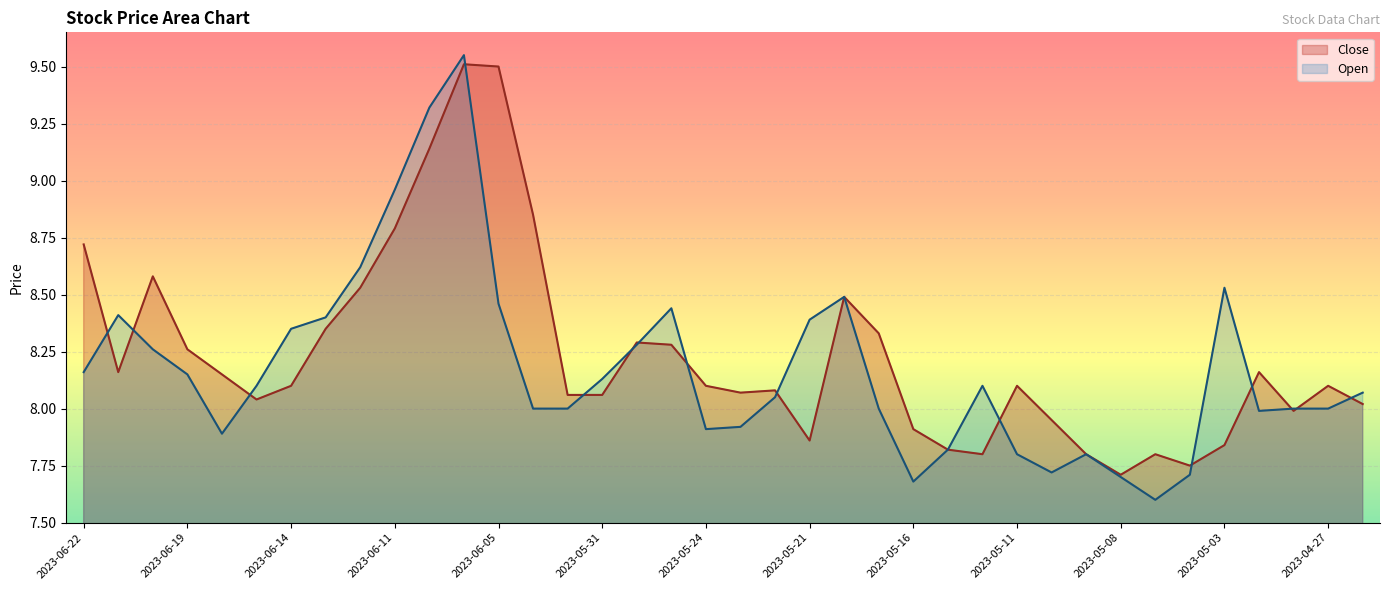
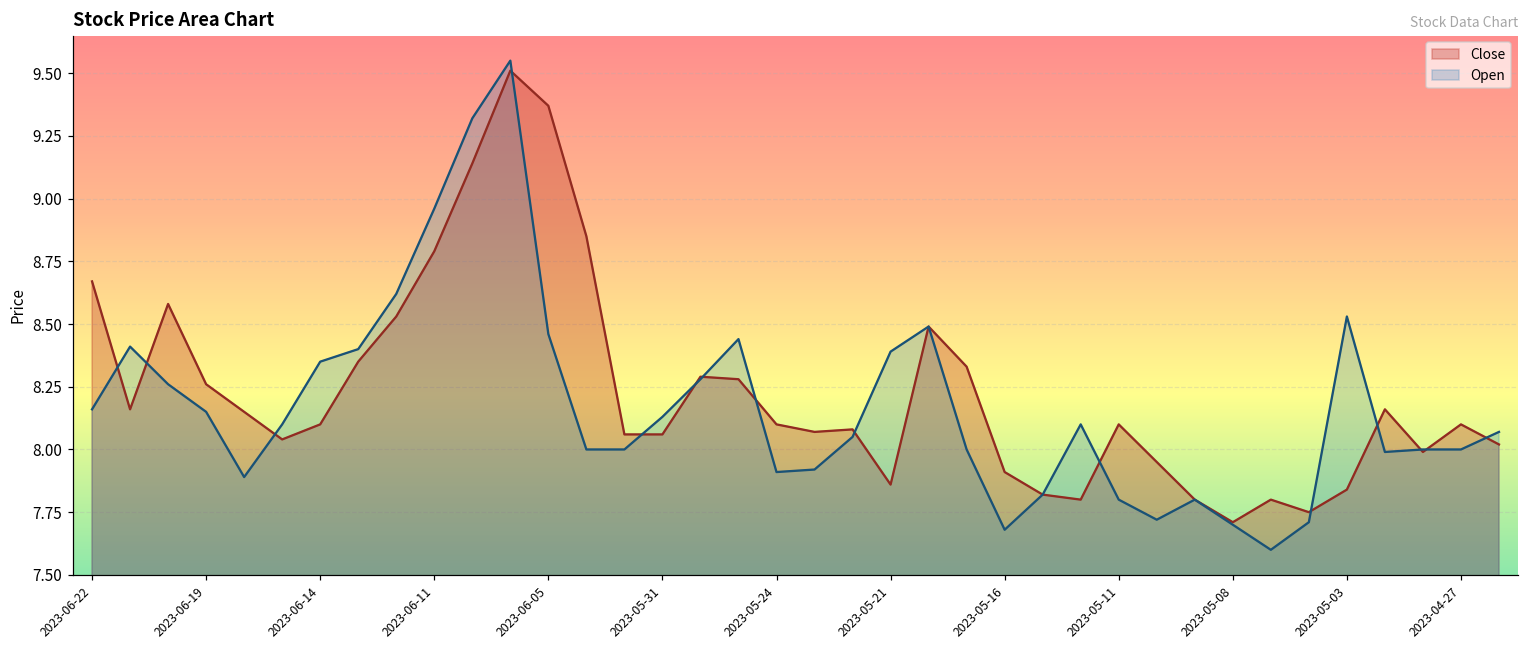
Close, 2023-06-22: 8.72 -> 8.67
Close, 2023-06-05: 9.50 -> 9.37
